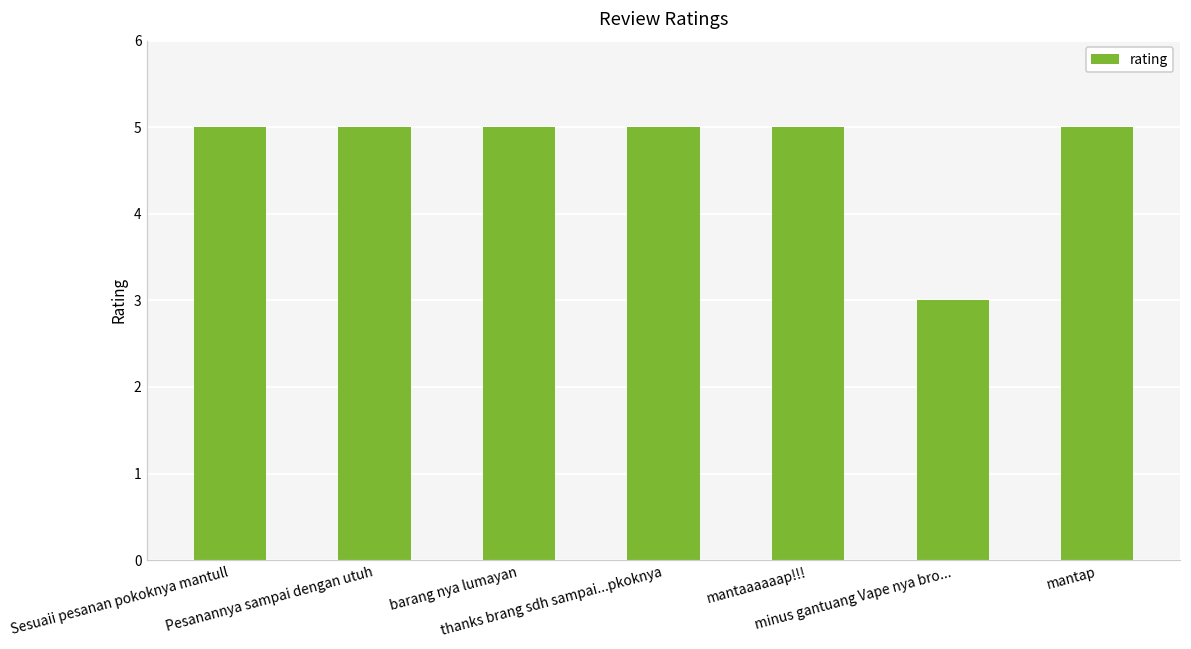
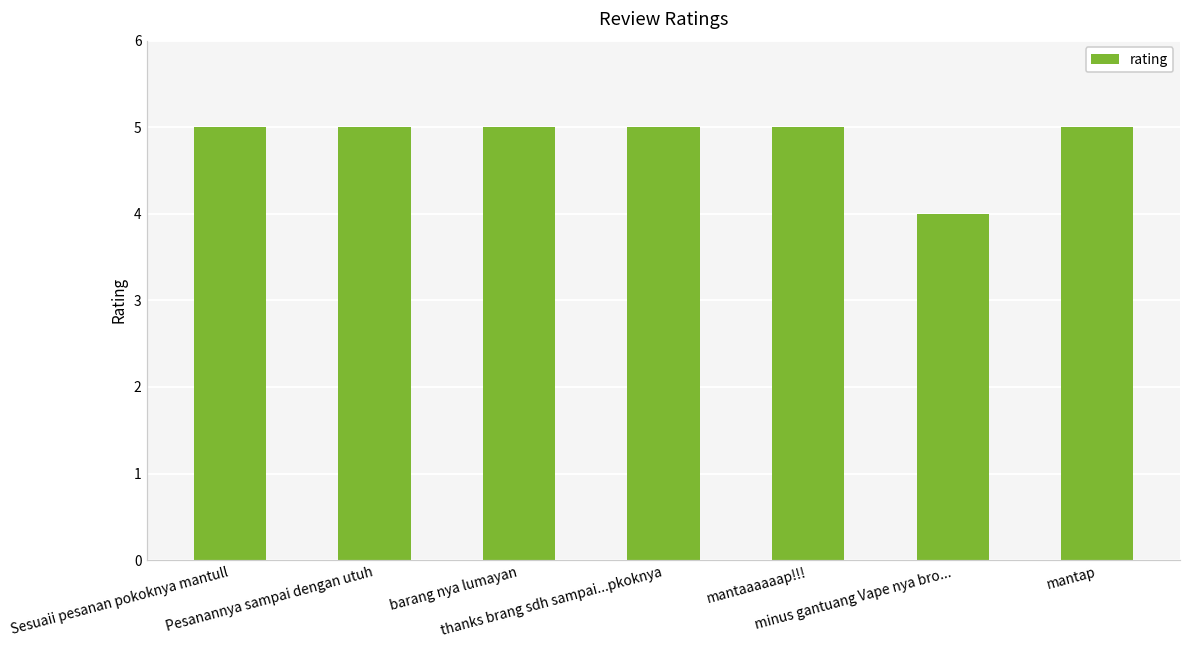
minus gantuang Vape nya bro...: 3 -> 4
